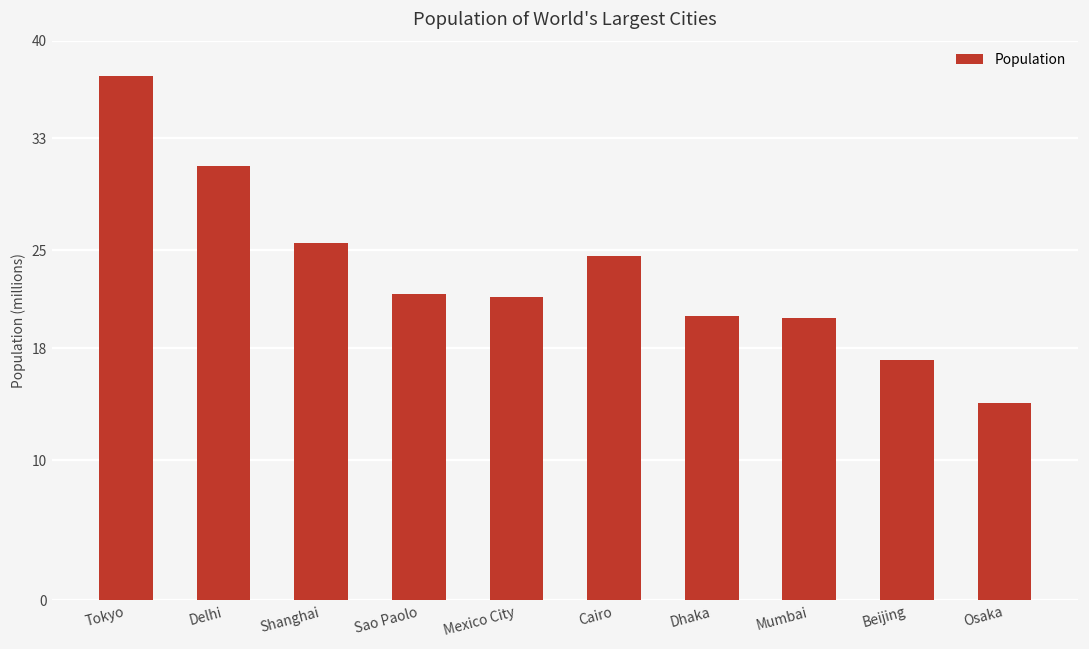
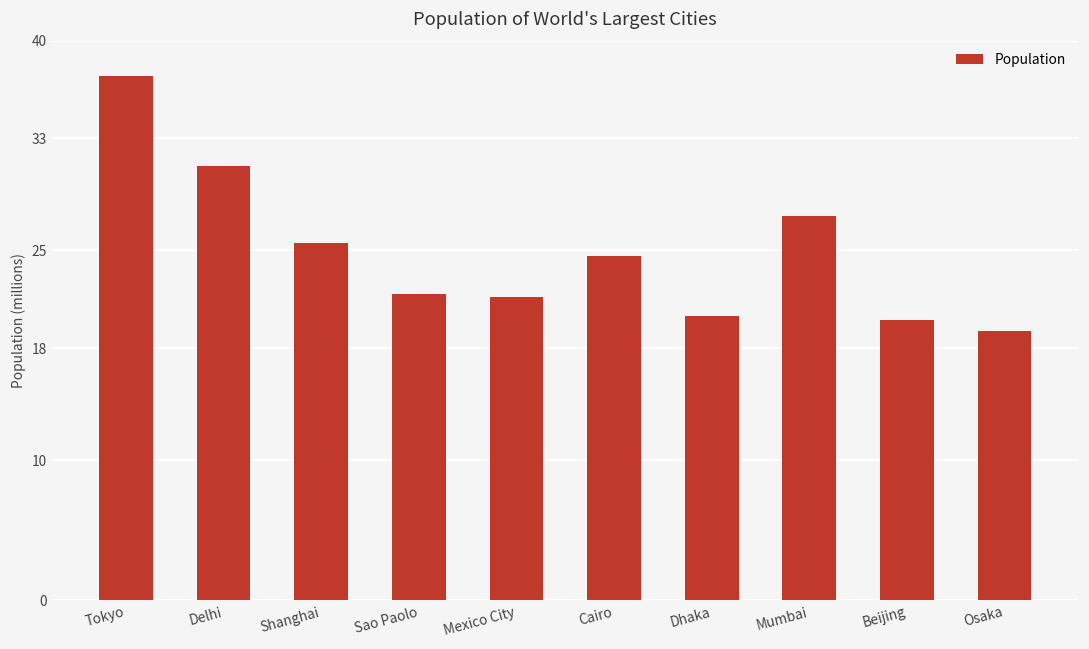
Mumbai: 20.2 -> 27.5
Beijing: 17.2 -> 20.0
Osaka: 14.1 -> 19.2
